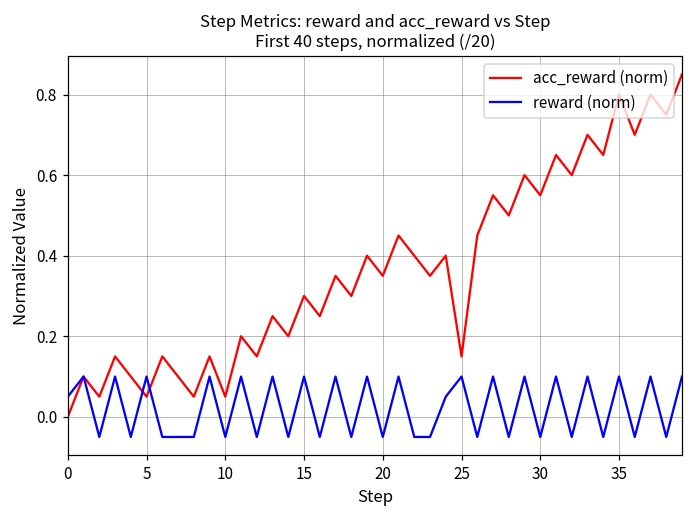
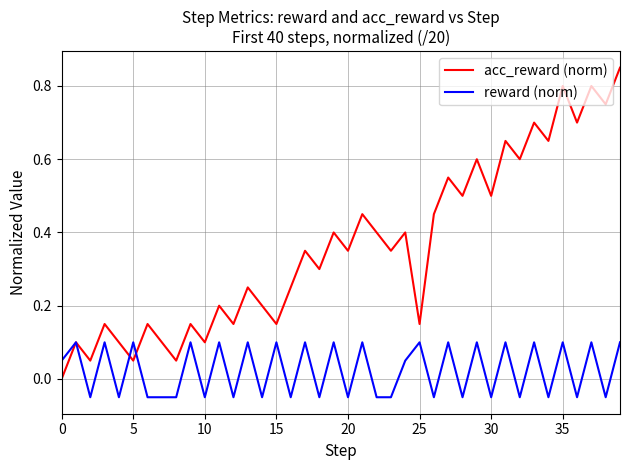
acc_reward (norm), 10: 0.05 -> 0.10
acc_reward (norm), 15: 0.30 -> 0.15
acc_reward (norm), 30: 0.55 -> 0.50
